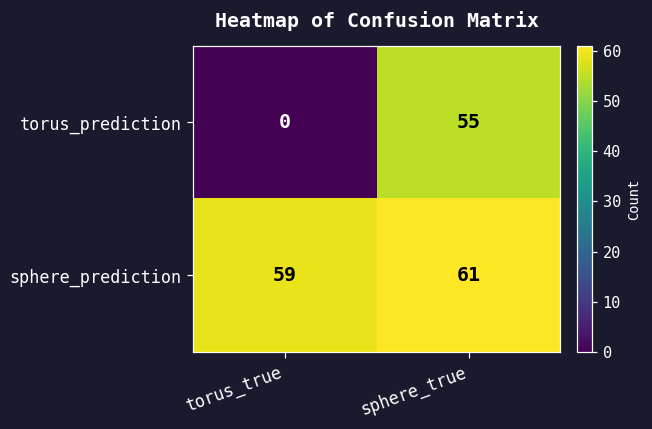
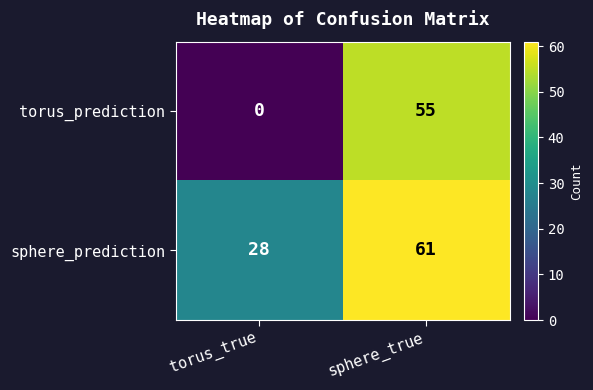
sphere_prediction, torus_true: 59 -> 28
